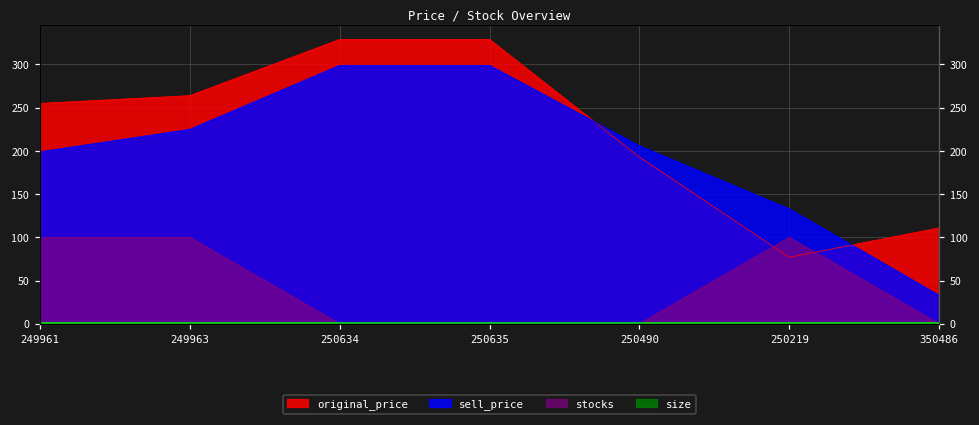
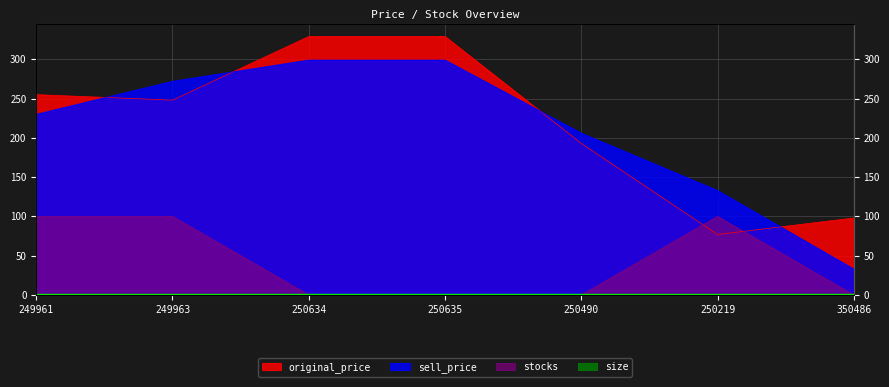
sell_price, 249961: 200 -> 230
original_price, 249963: 260 -> 250
sell_price, 249963: 230 -> 270
original_price, 350486: 110 -> 100
